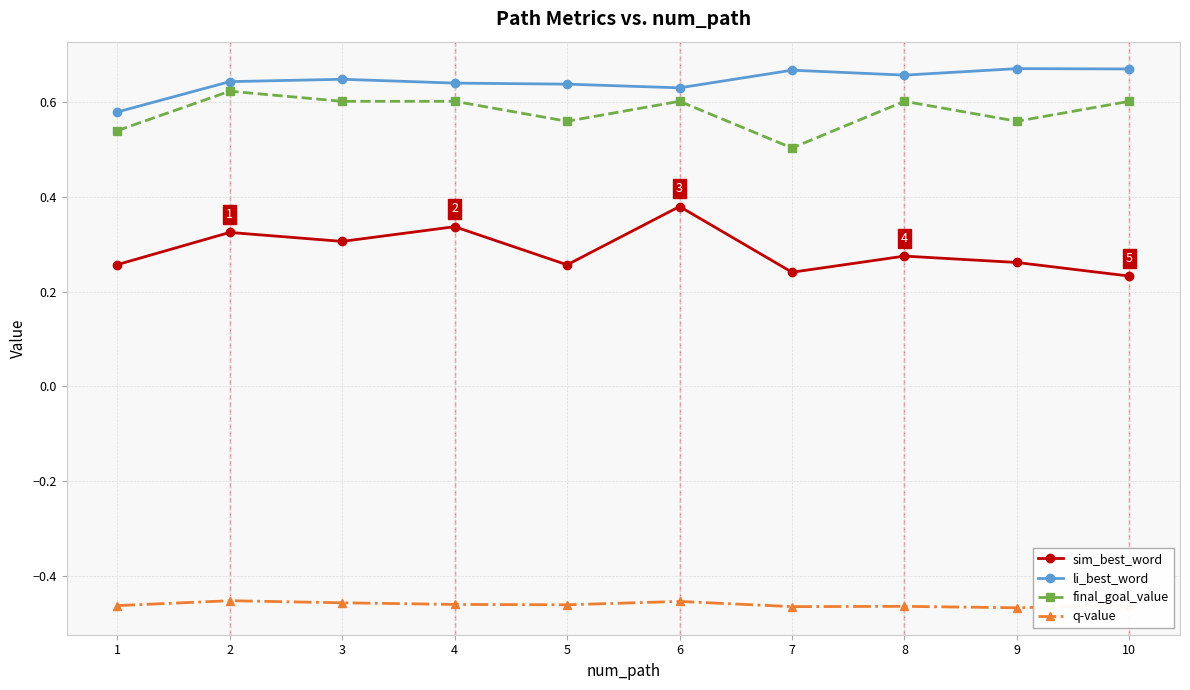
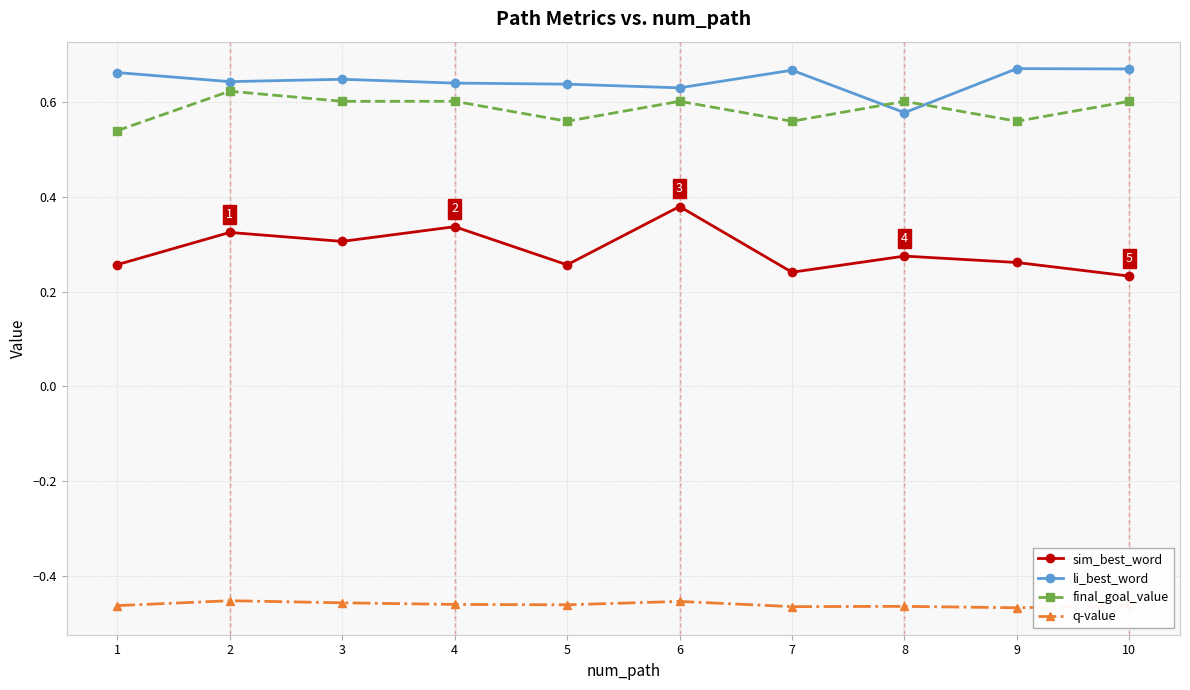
li_best_word, 1: 0.58 -> 0.66
final_goal_value, 7: 0.50 -> 0.56
li_best_word, 8: 0.66 -> 0.58
